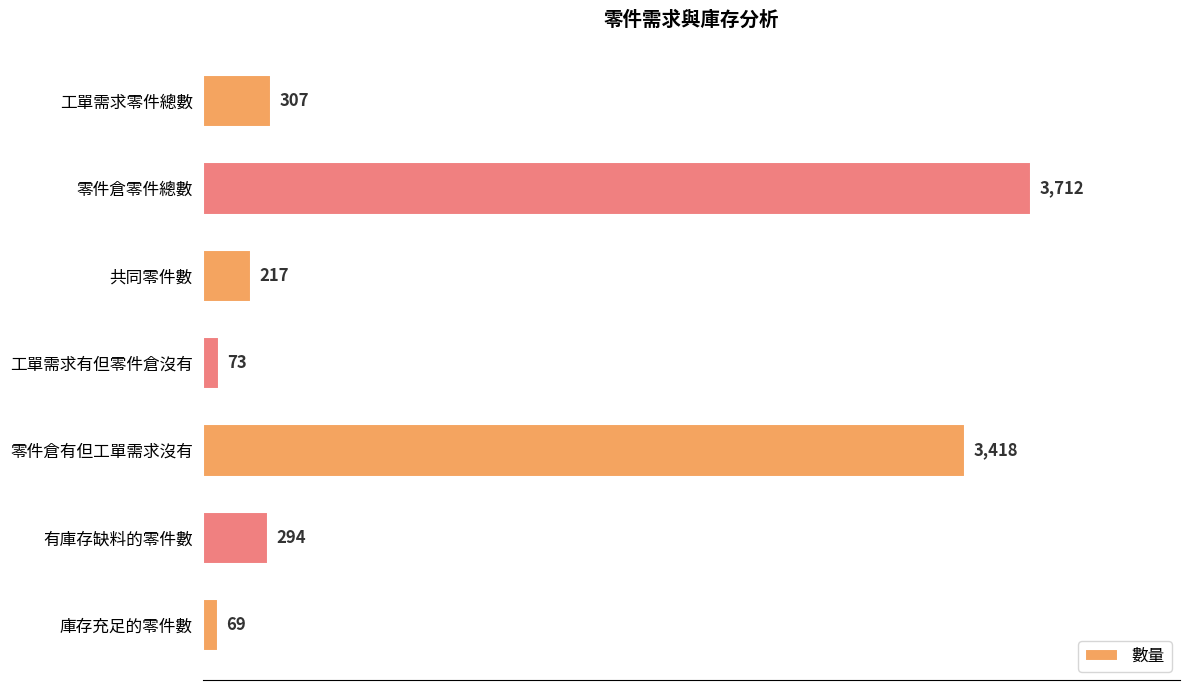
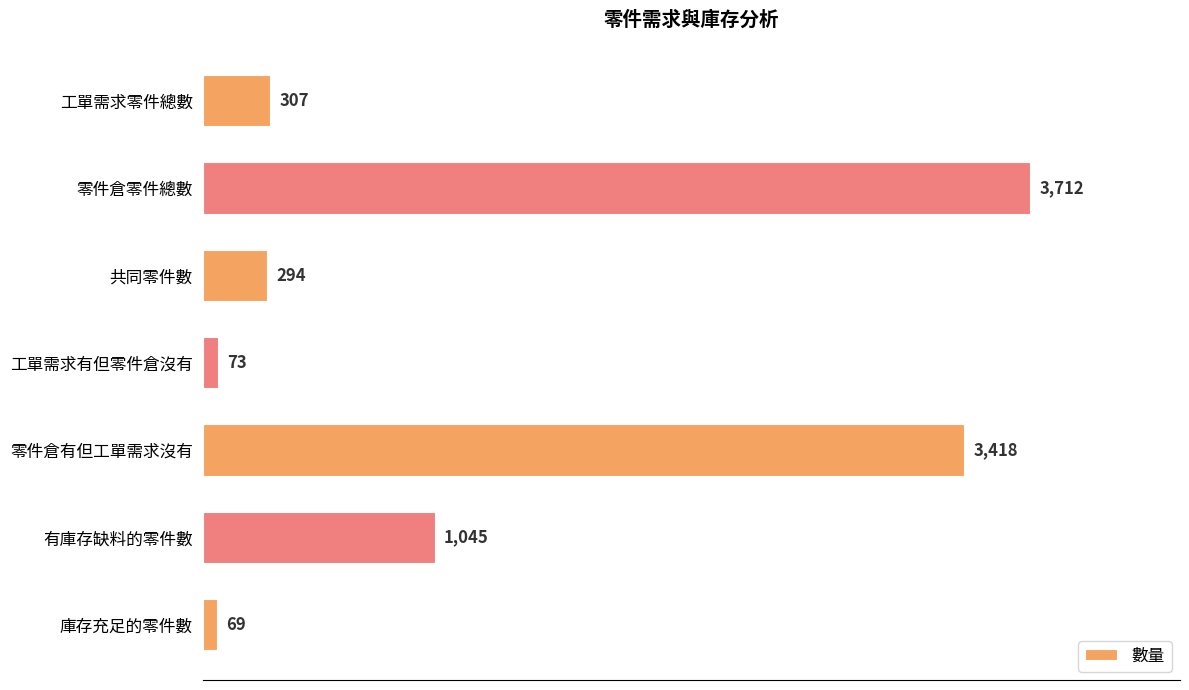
共同零件數: 217 -> 294
有庫存缺料的零件數: 294 -> 1,045
